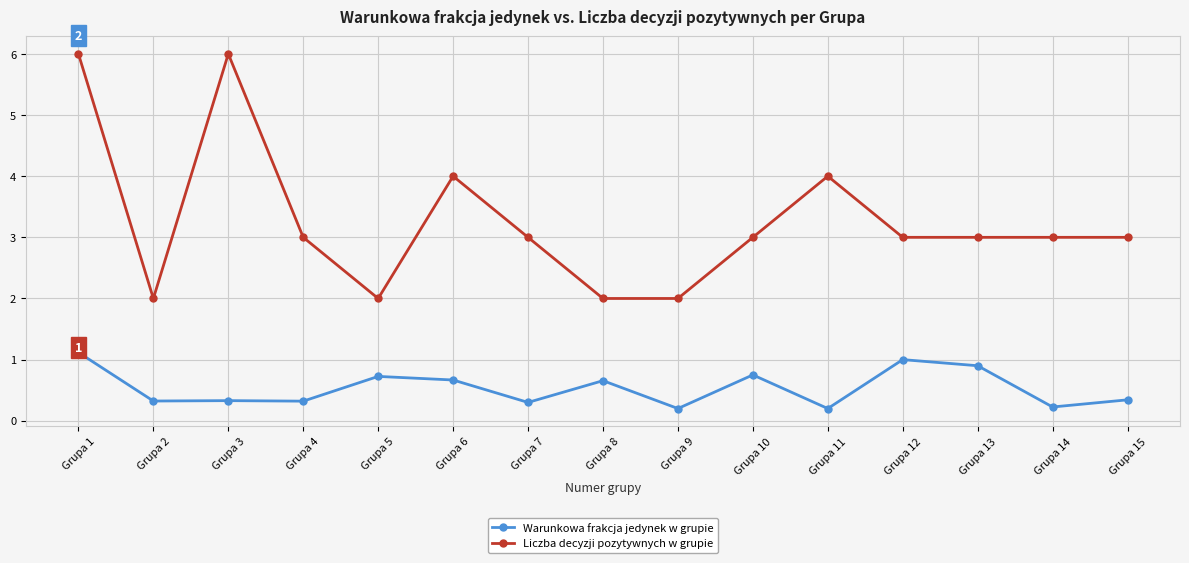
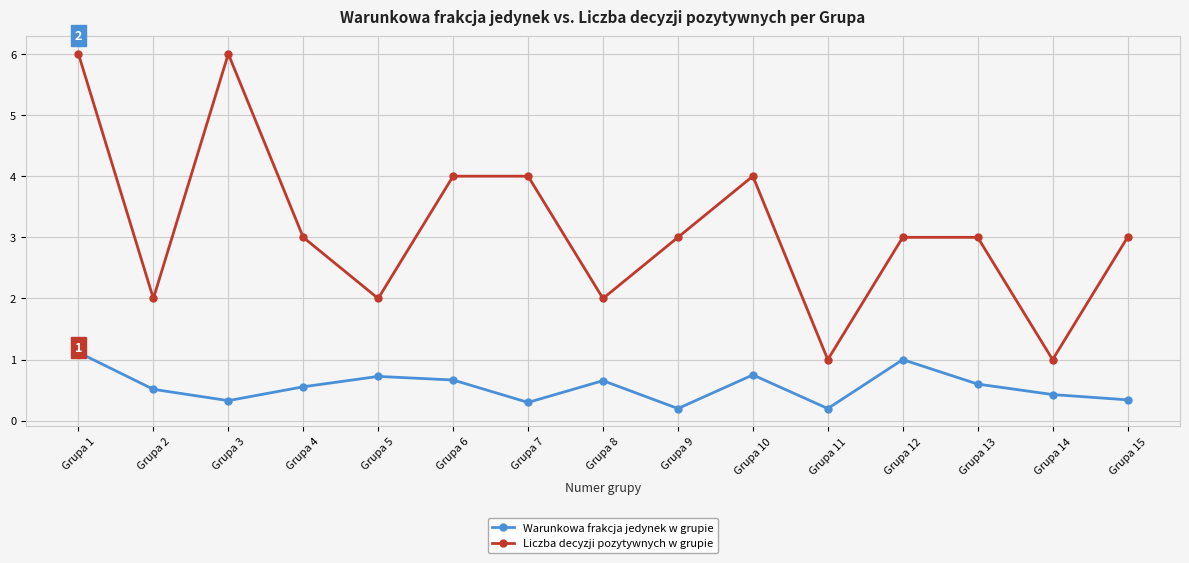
Warunkowa frakcja jedynek w grupie, Grupa 2: 0.3 -> 0.5
Warunkowa frakcja jedynek w grupie, Grupa 4: 0.3 -> 0.6
Liczba decyzji pozytywnych w grupie, Grupa 7: 3 -> 4
Liczba decyzji pozytywnych w grupie, Grupa 9: 2 -> 3
Liczba decyzji pozytywnych w grupie, Grupa 10: 3 -> 4
Liczba decyzji pozytywnych w grupie, Grupa 11: 4 -> 1
Warunkowa frakcja jedynek w grupie, Grupa 13: 0.9 -> 0.6
Warunkowa frakcja jedynek w grupie, Grupa 14: 0.2 -> 0.4
Liczba decyzji pozytywnych w grupie, Grupa 14: 3 -> 1
